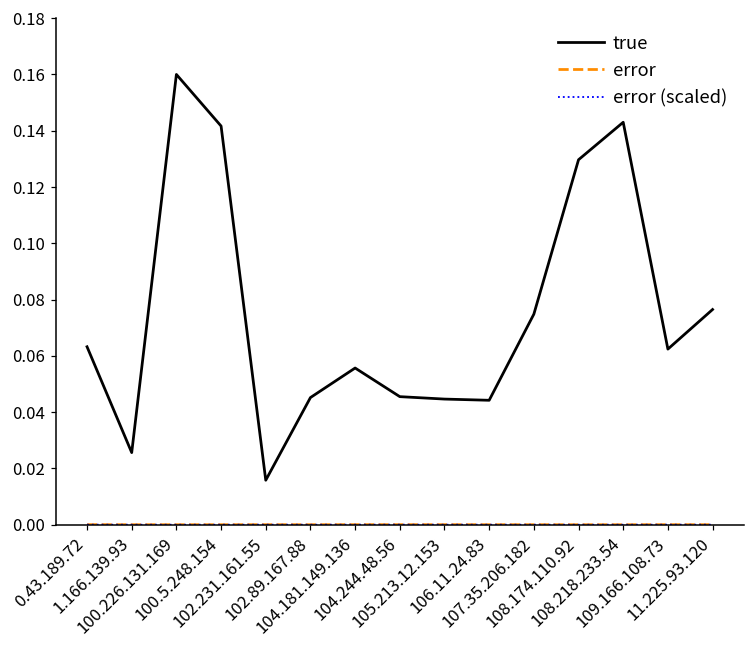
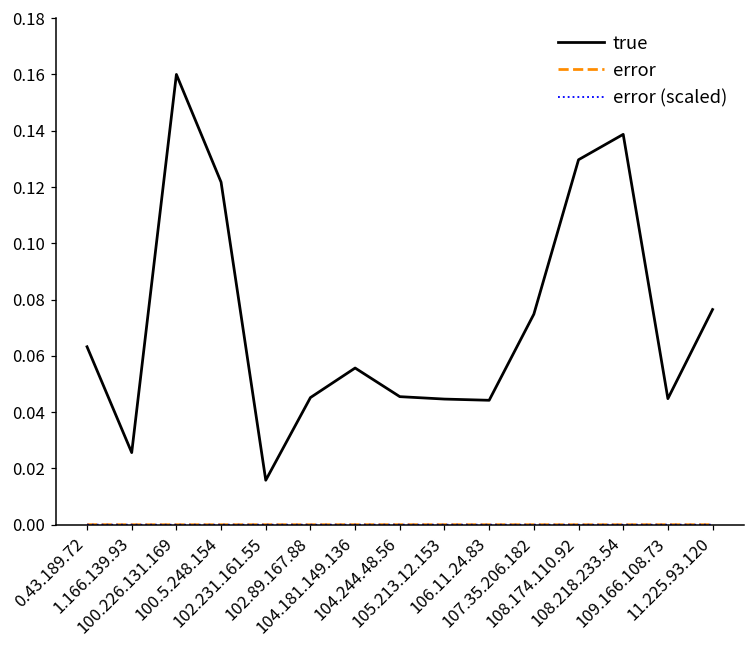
true, 100.5.248.154: 0.142 -> 0.122
true, 108.218.233.54: 0.143 -> 0.139
true, 109.166.108.73: 0.062 -> 0.045
